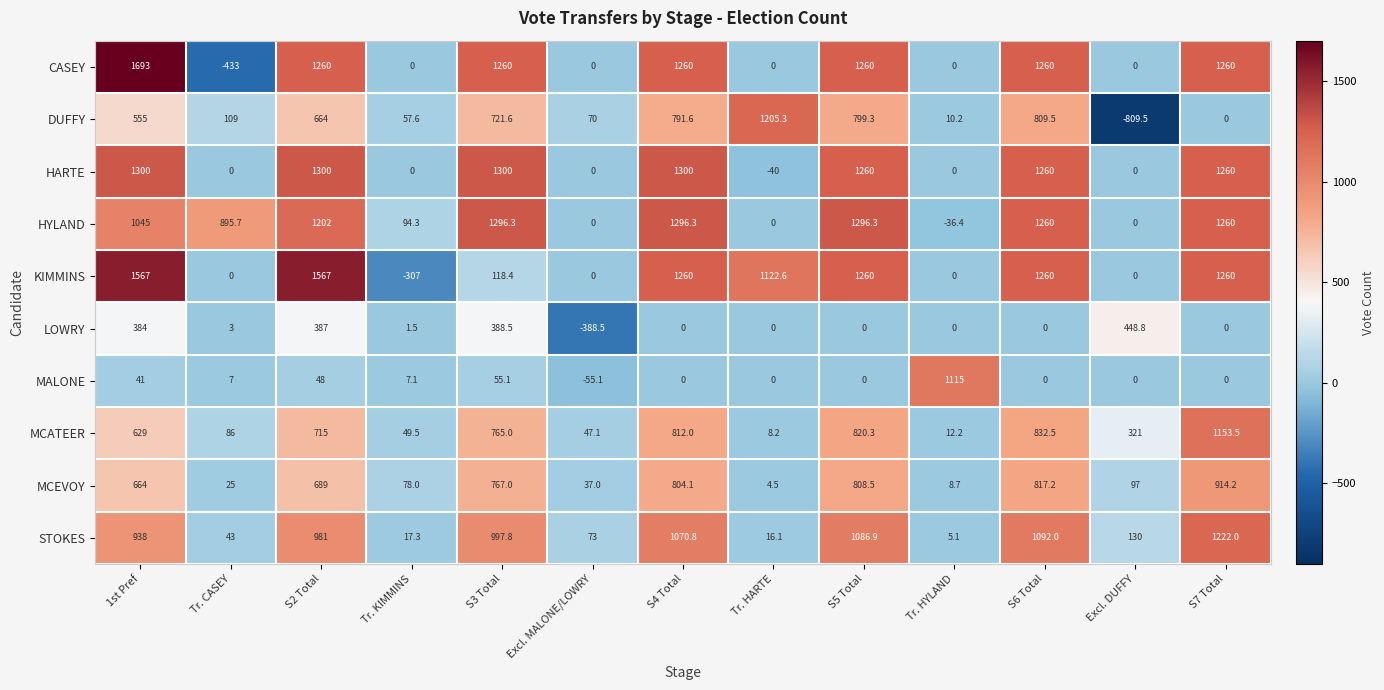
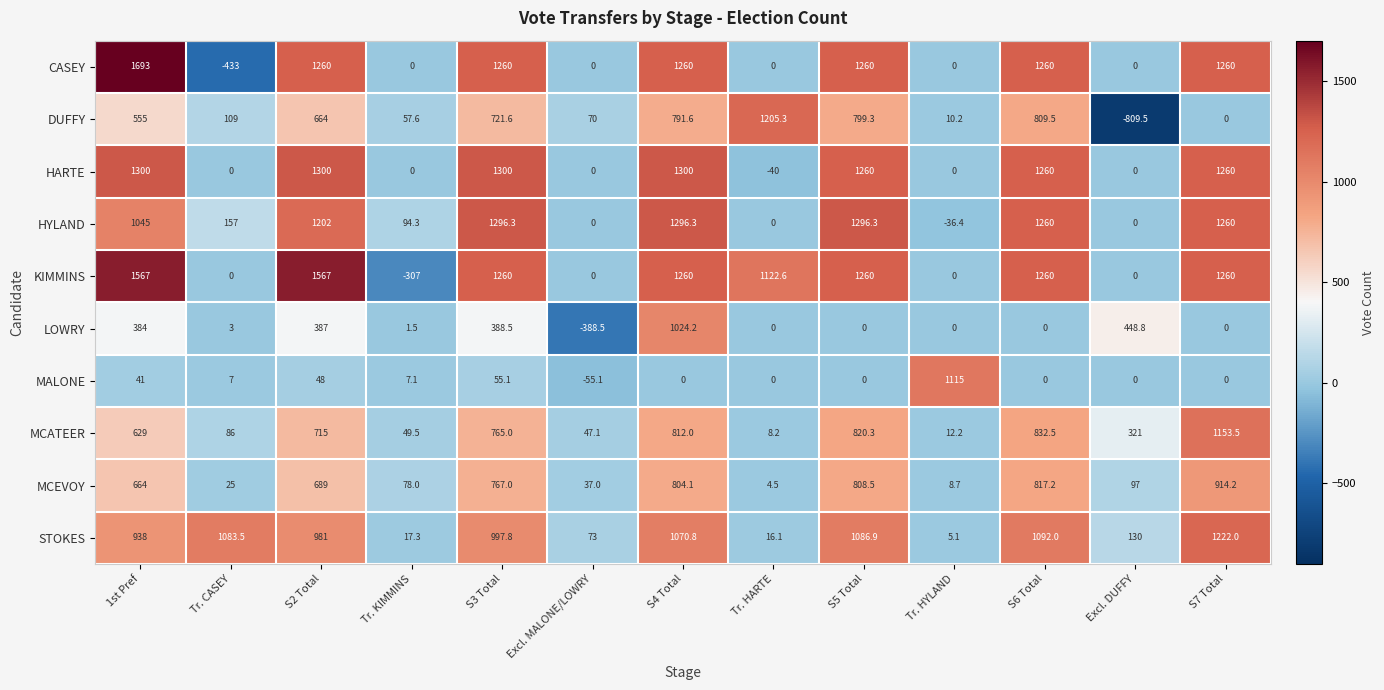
HYLAND, Tr. CASEY: 895.7 -> 157
KIMMINS, S3 Total: 118.4 -> 1260
LOWRY, S4 Total: 0 -> 1024.2
STOKES, Tr. CASEY: 43 -> 1083.5
